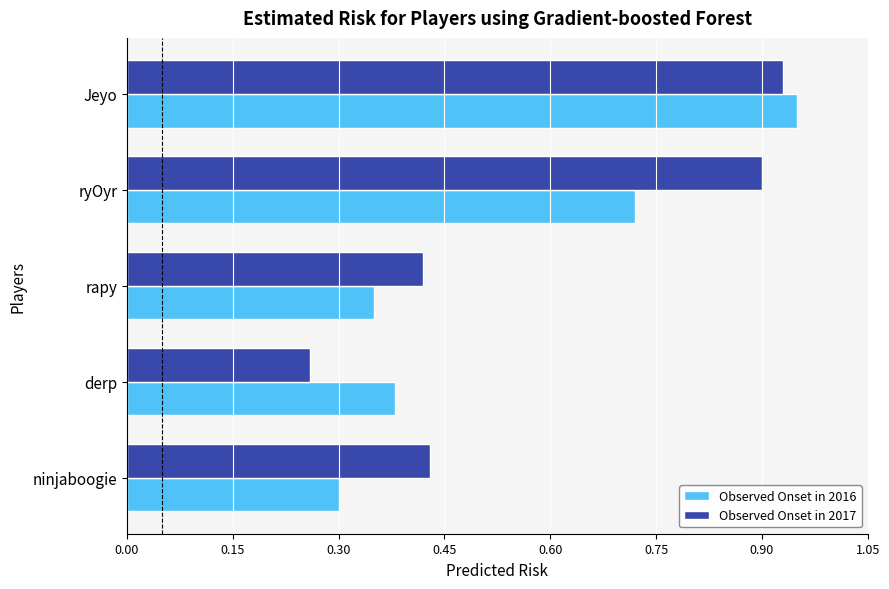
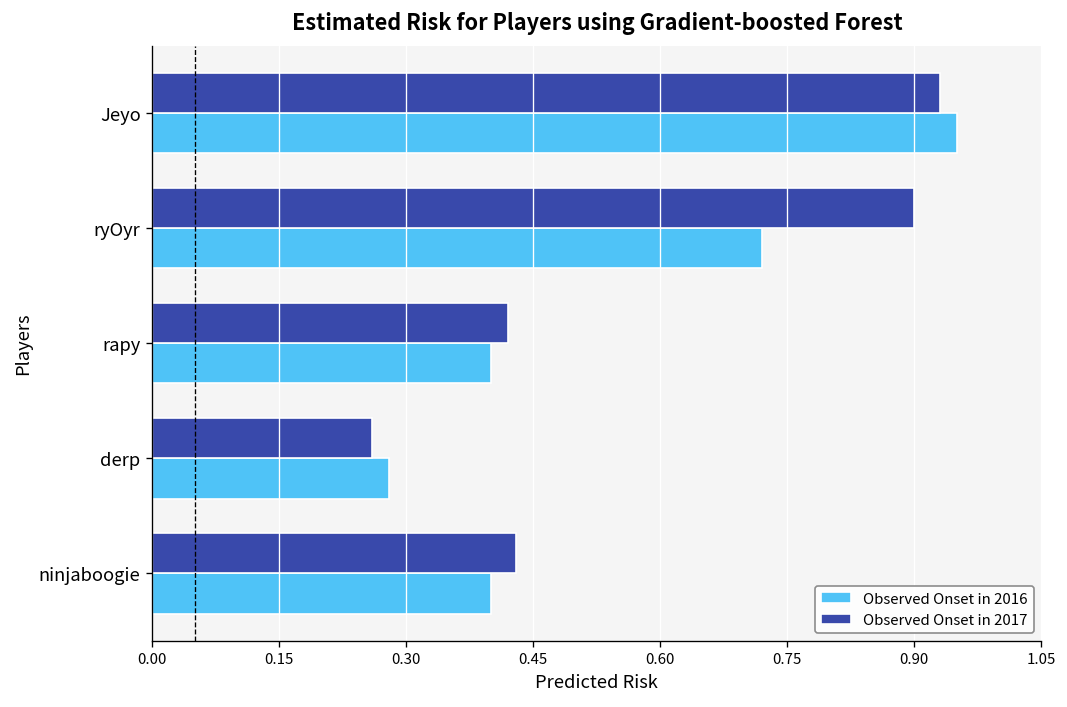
Observed Onset in 2016, rapy: 0.35 -> 0.40
Observed Onset in 2016, derp: 0.38 -> 0.28
Observed Onset in 2016, ninjaboogie: 0.3 -> 0.4
